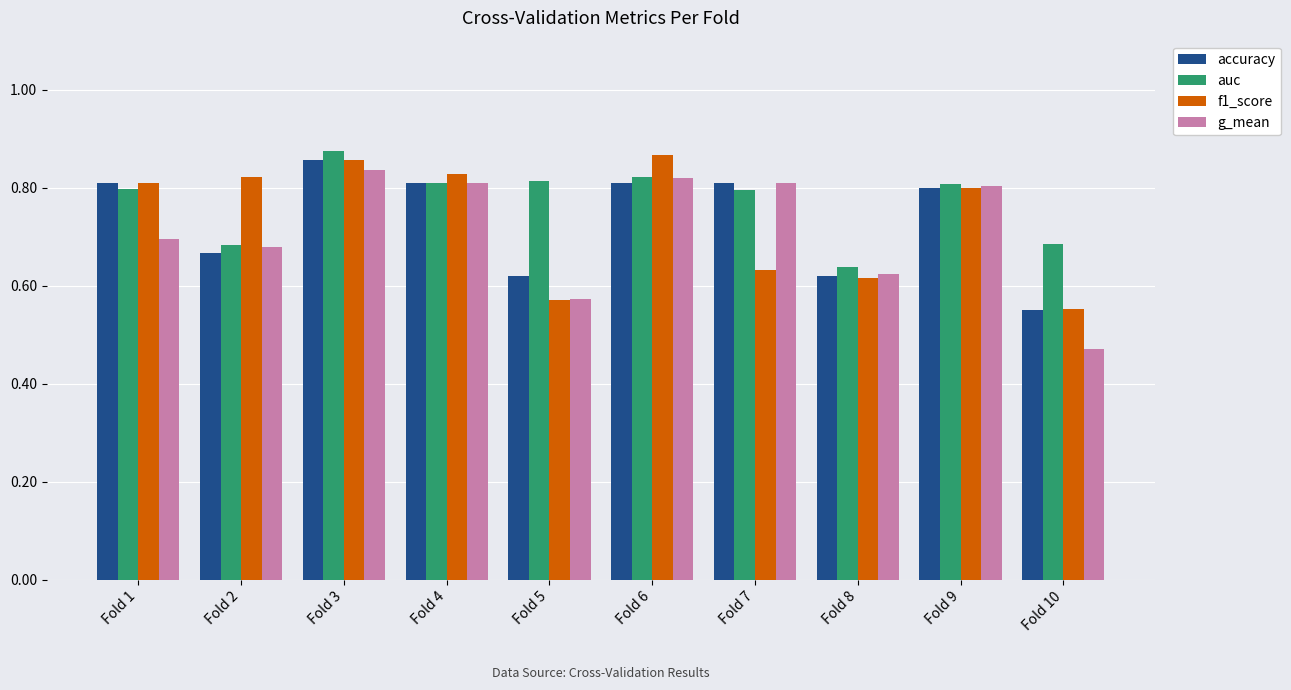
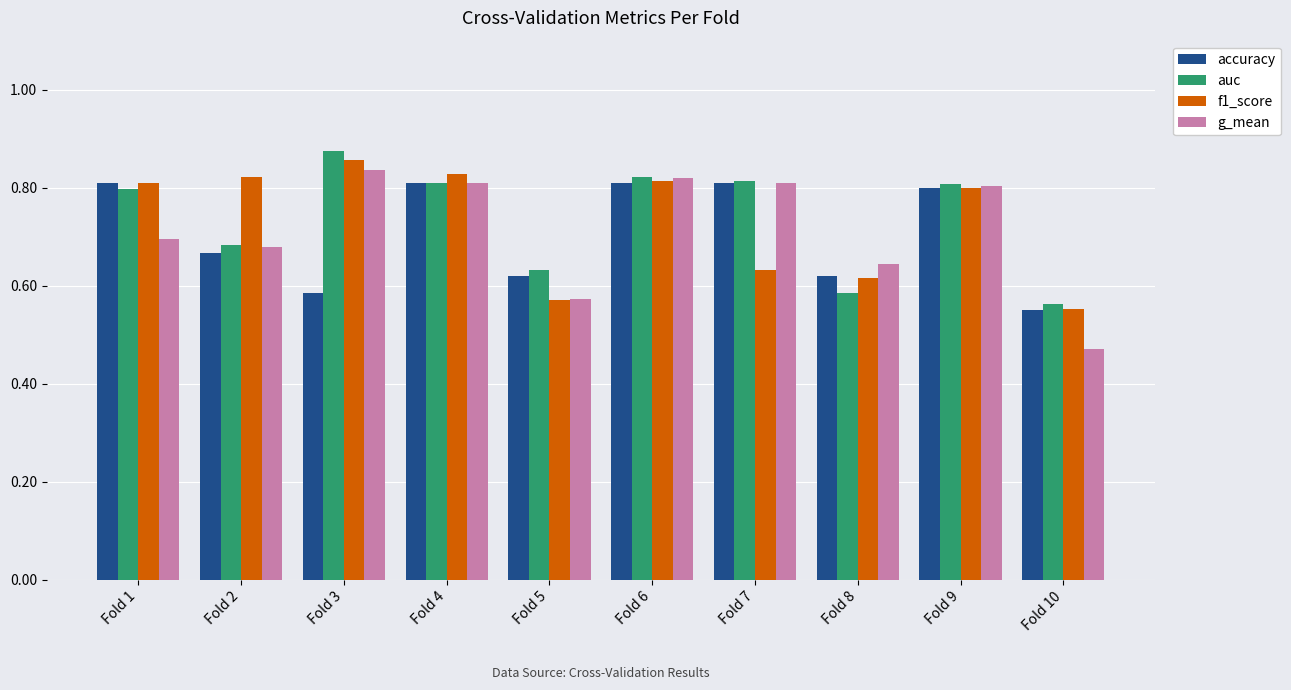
accuracy, Fold 3: 0.86 -> 0.59
auc, Fold 5: 0.81 -> 0.63
f1_score, Fold 6: 0.87 -> 0.81
auc, Fold 7: 0.80 -> 0.81
auc, Fold 8: 0.64 -> 0.58
g_mean, Fold 8: 0.62 -> 0.64
auc, Fold 10: 0.69 -> 0.56
